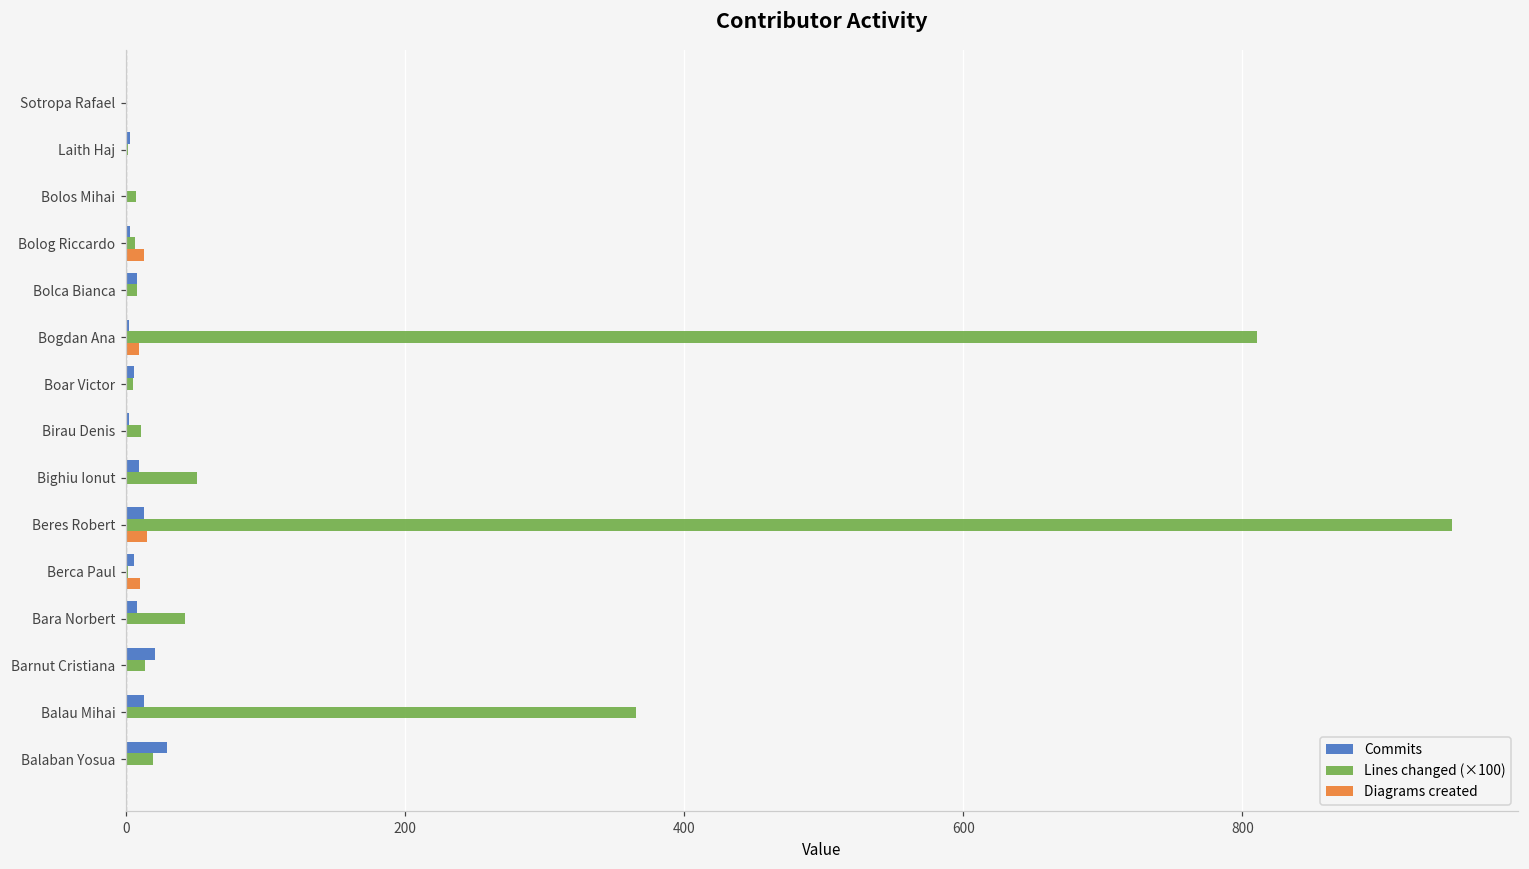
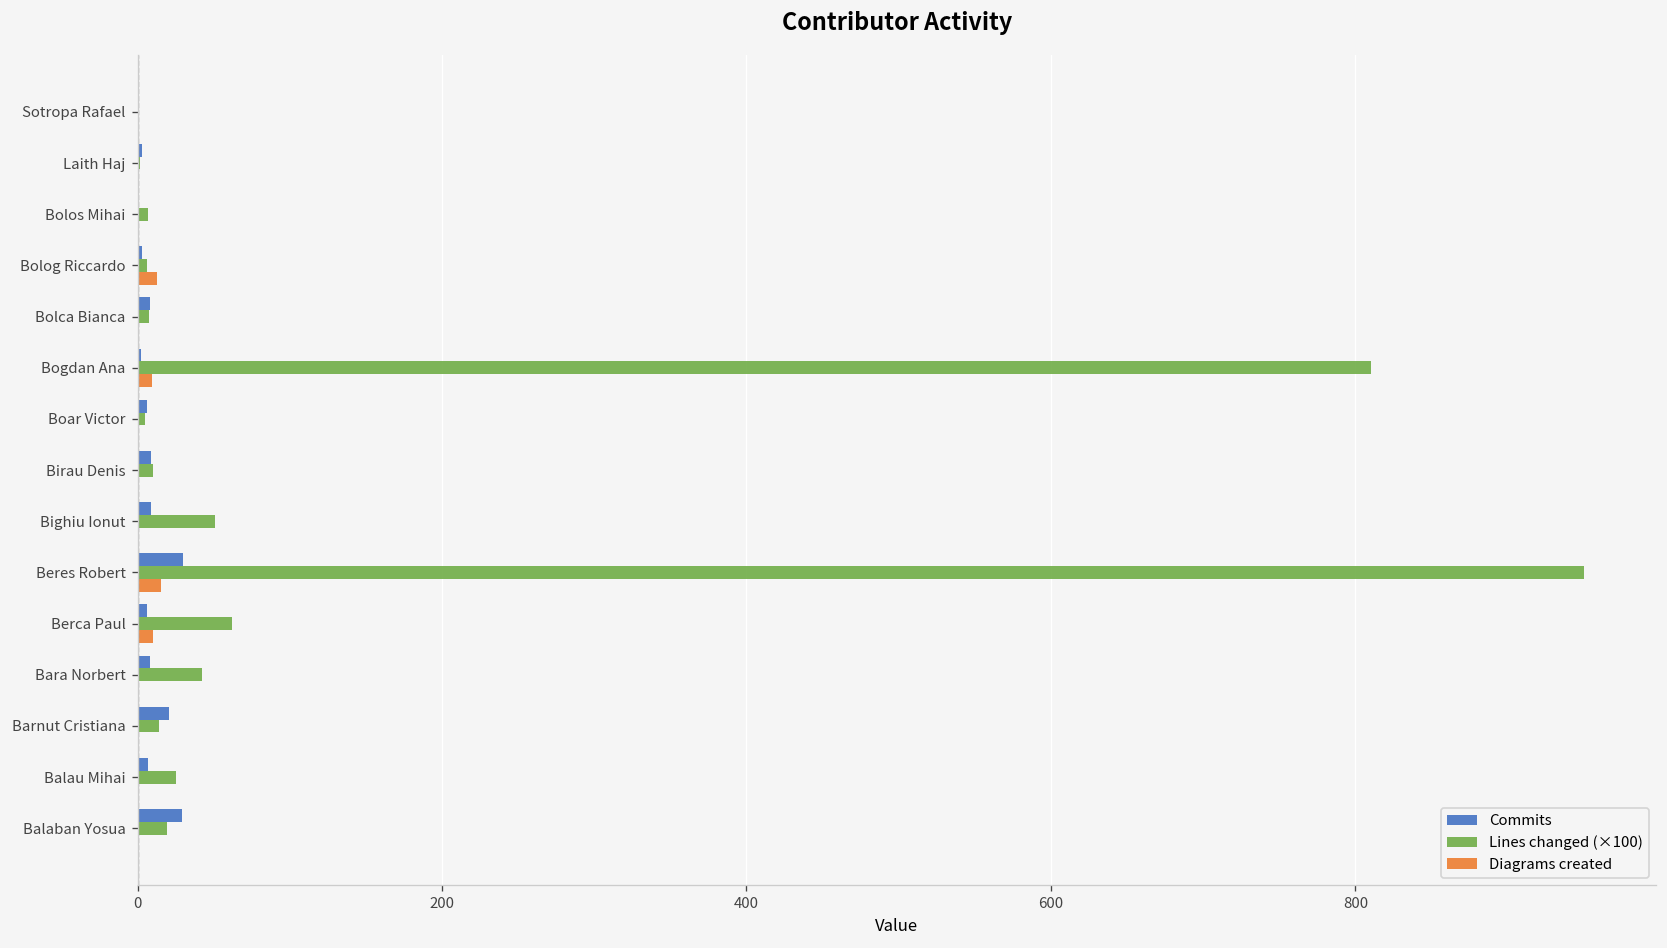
Commits, Birau Denis: 2 -> 9
Commits, Beres Robert: 13 -> 30
Lines changed (×100), Berca Paul: 1 -> 62
Commits, Balau Mihai: 13 -> 7
Lines changed (×100), Balau Mihai: 365 -> 25
